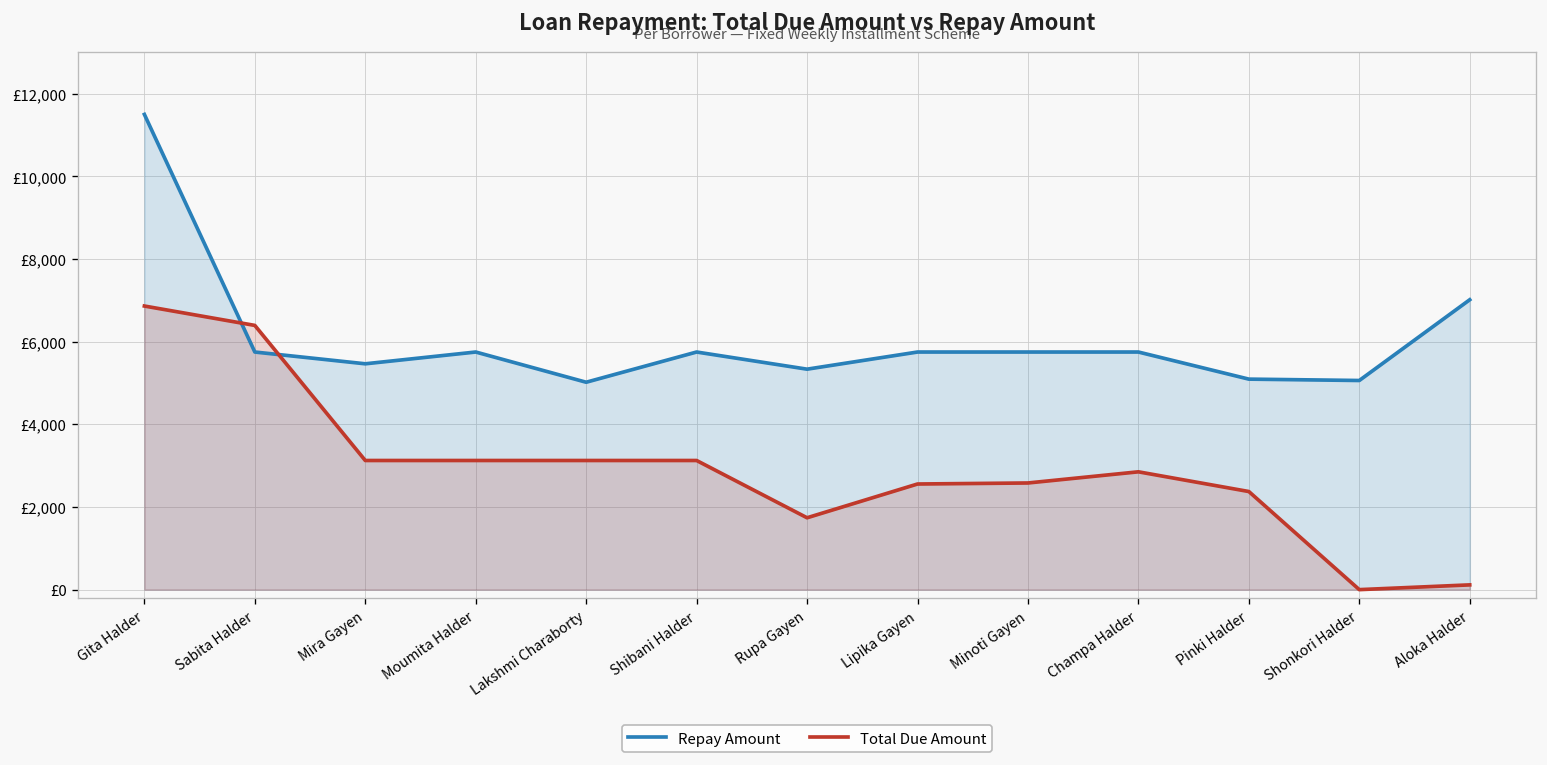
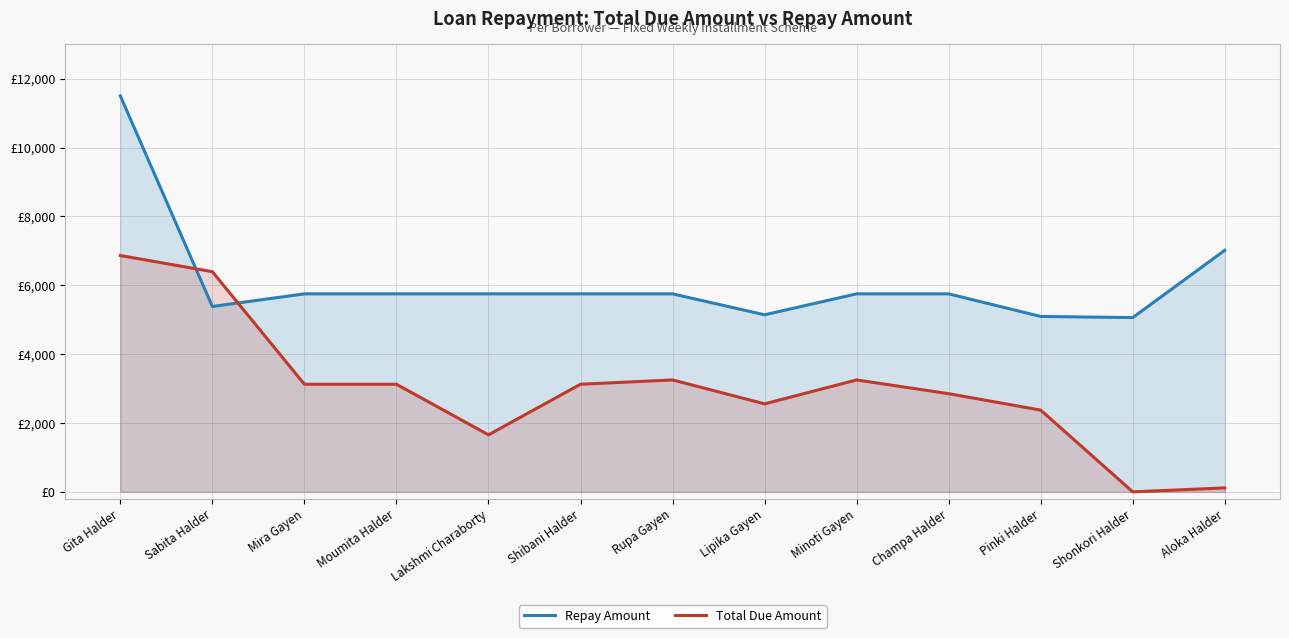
Repay Amount, Sabita Halder: £5,800 -> £5,400
Repay Amount, Mira Gayen: £5,500 -> £5,800
Repay Amount, Lakshmi Charaborty: £5,000 -> £5,800
Total Due Amount, Lakshmi Charaborty: £3,100 -> £1,700
Repay Amount, Rupa Gayen: £5,300 -> £5,800
Total Due Amount, Rupa Gayen: £1,700 -> £3,300
Repay Amount, Lipika Gayen: £5,800 -> £5,100
Total Due Amount, Minoti Gayen: £2,600 -> £3,300
